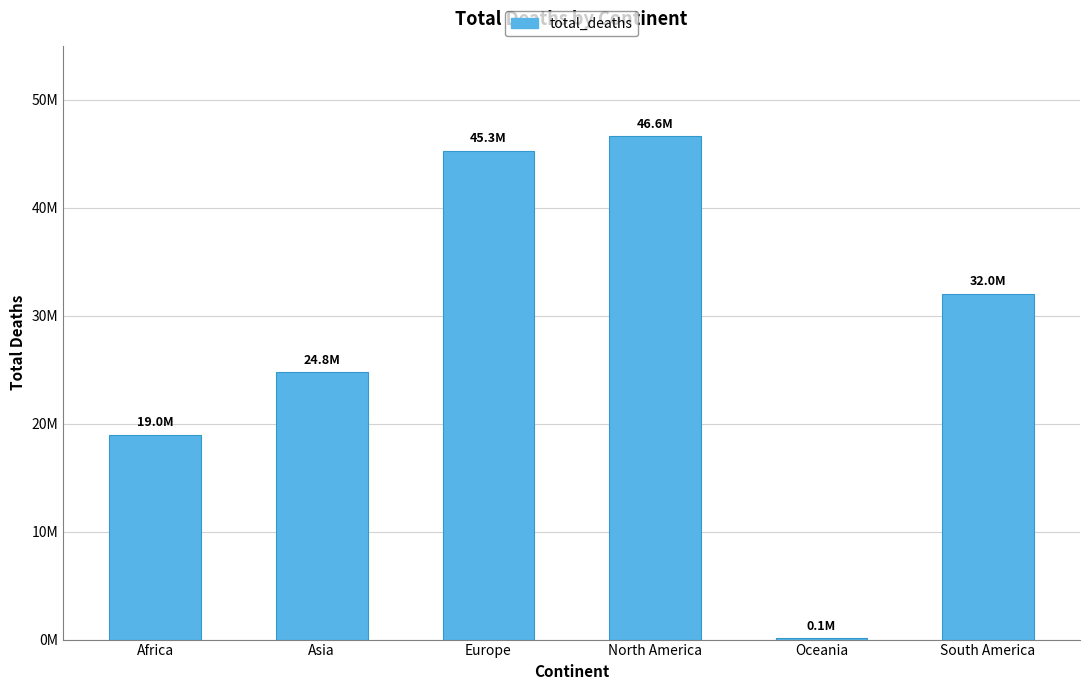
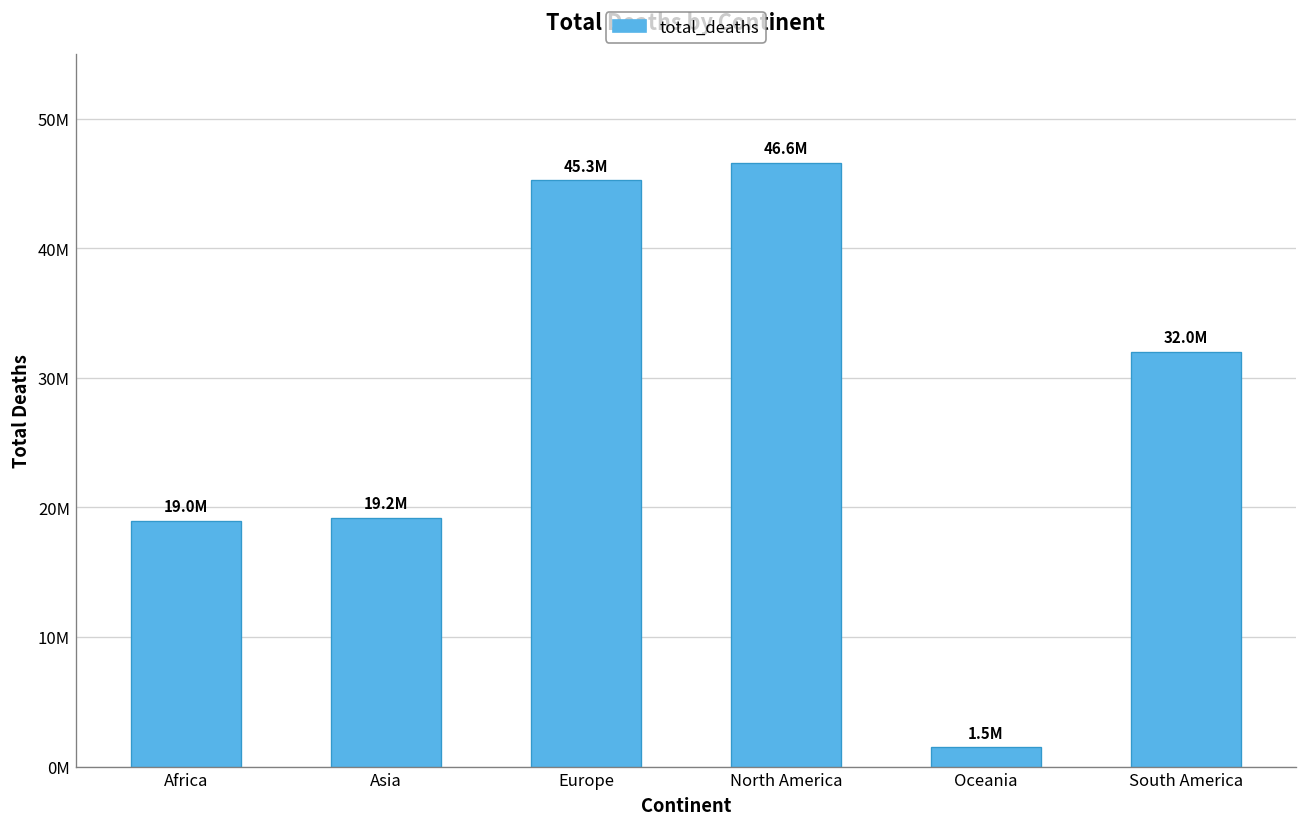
Asia: 24.8M -> 19.2M
Oceania: 0.1M -> 1.5M
